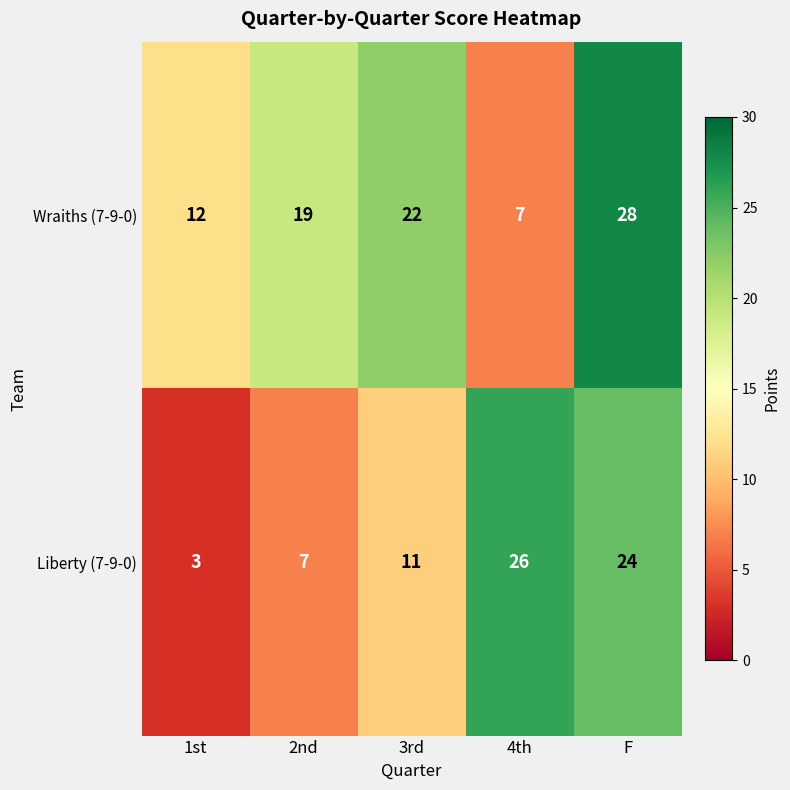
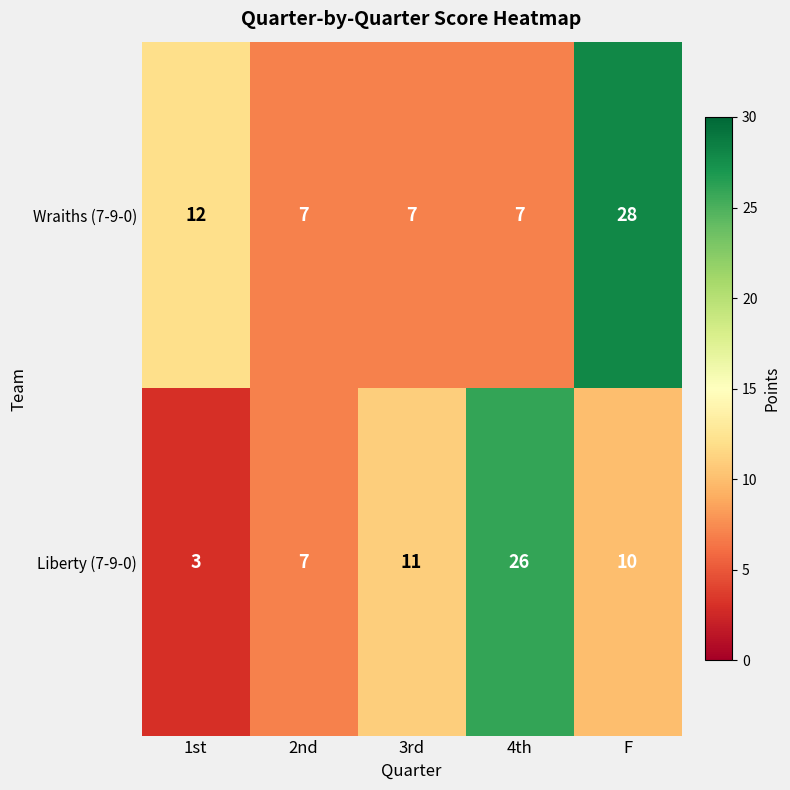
Wraiths (7-9-0), 2nd: 19 -> 7
Wraiths (7-9-0), 3rd: 22 -> 7
Liberty (7-9-0), F: 24 -> 10
